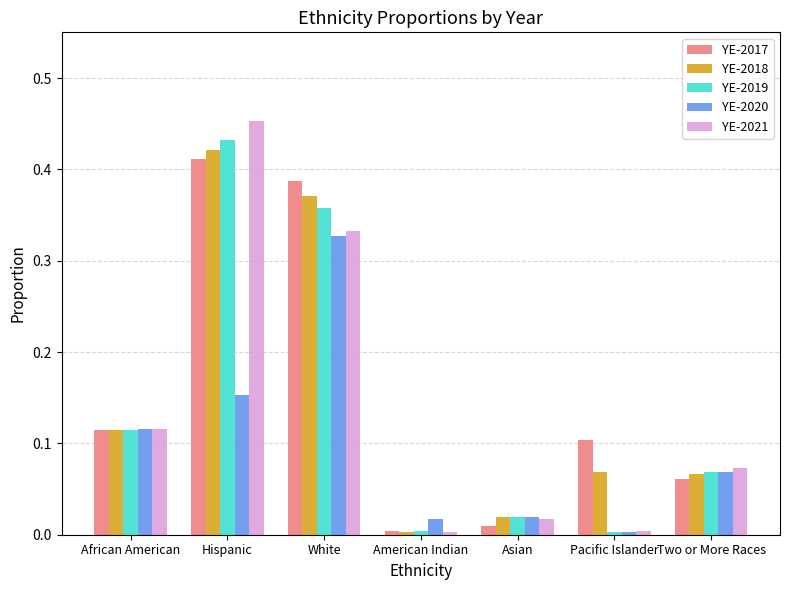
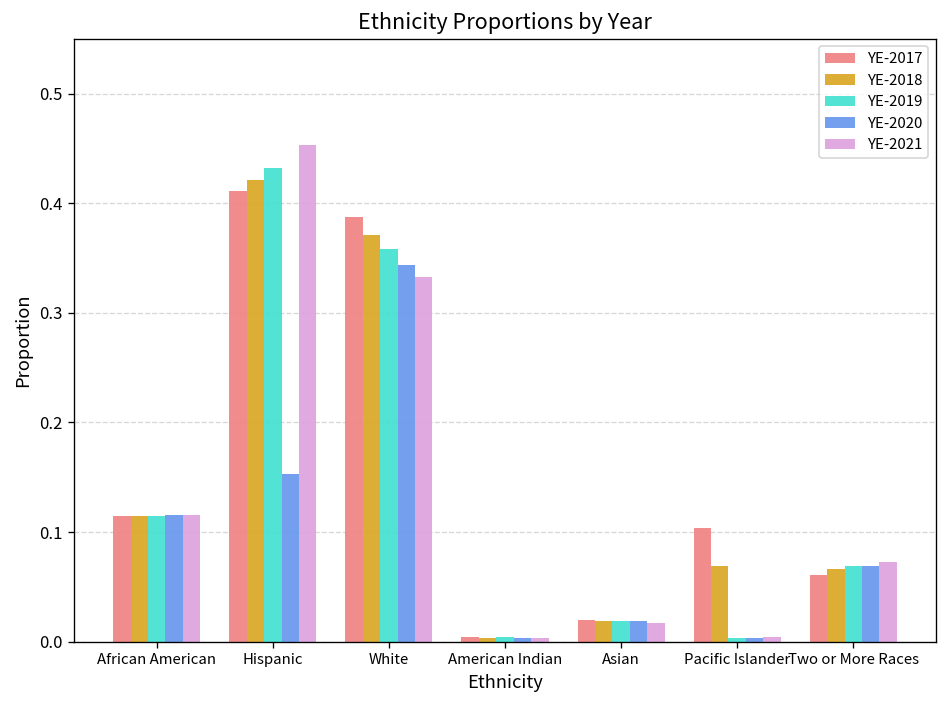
YE-2020, White: 0.33 -> 0.34
YE-2020, American Indian: 0.02 -> 0.00
YE-2017, Asian: 0.01 -> 0.02
